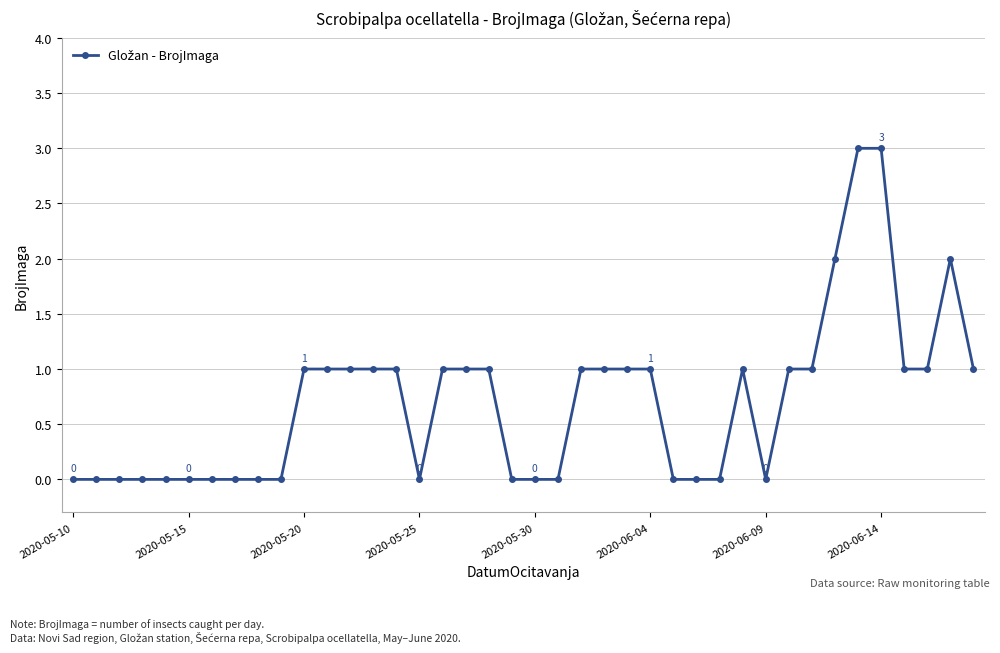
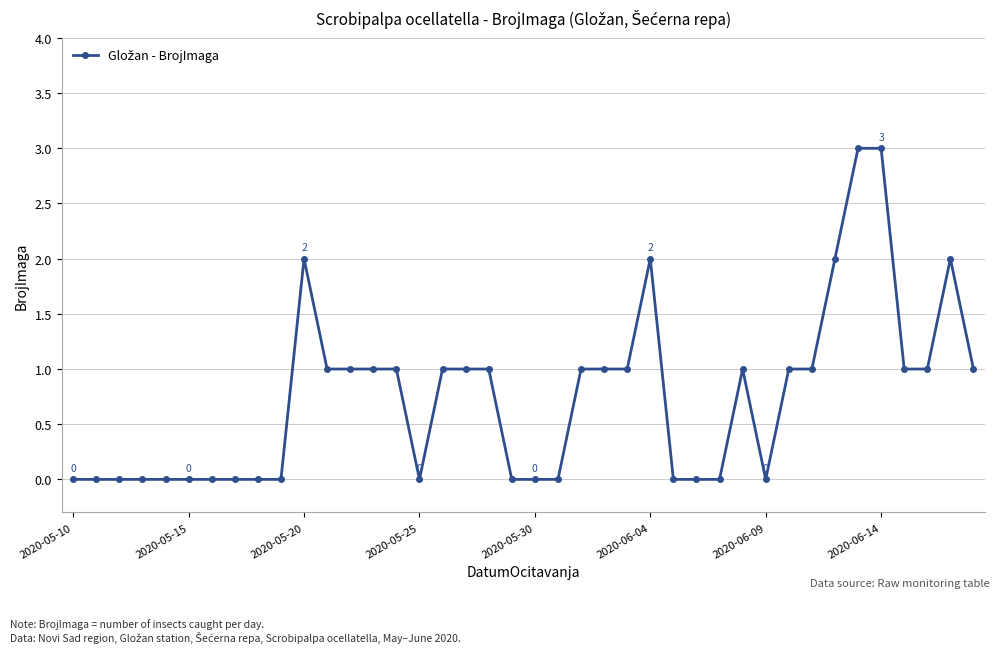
2020-05-20: 1 -> 2
2020-06-04: 1 -> 2
